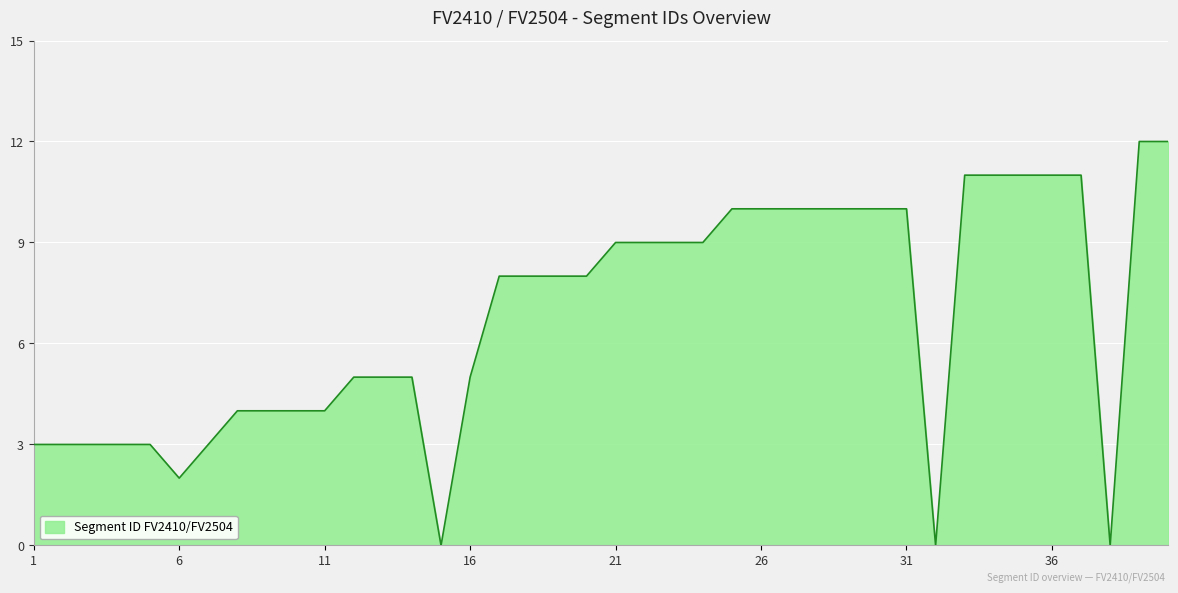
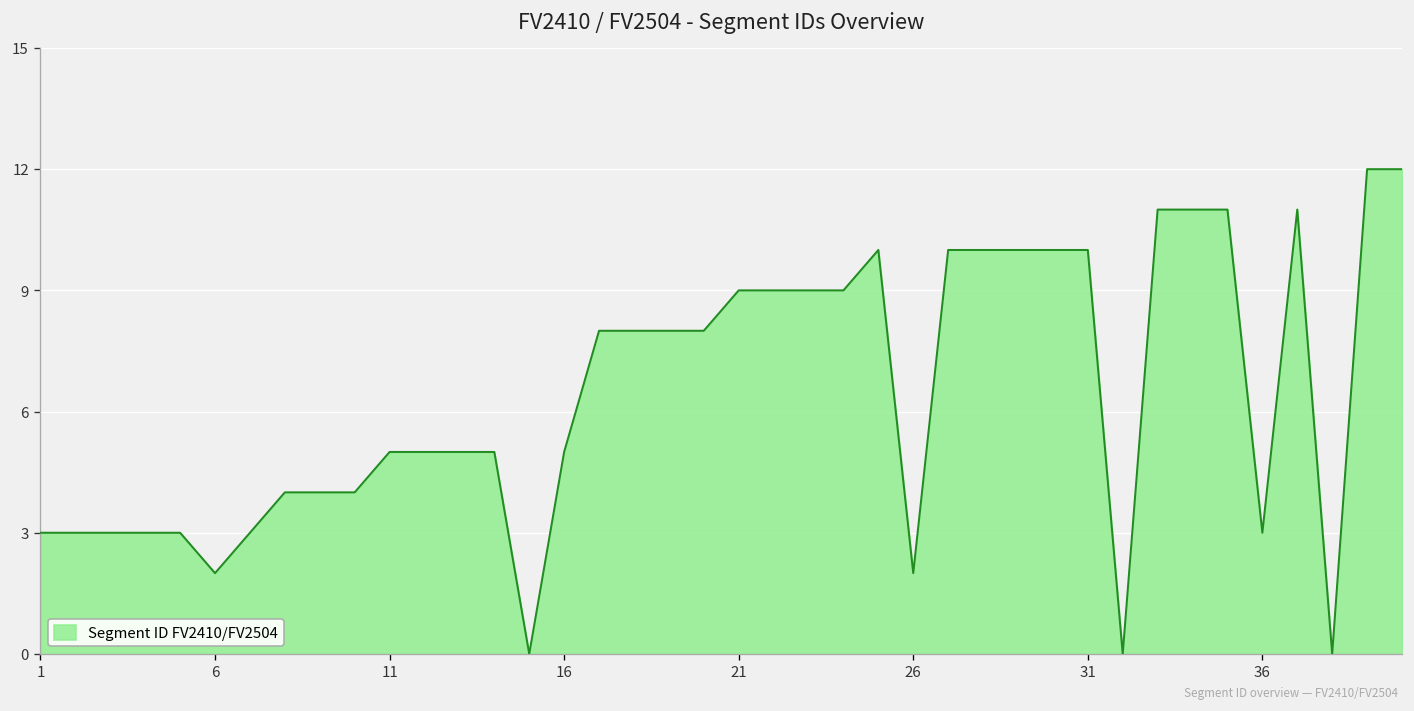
11: 4 -> 5
26: 10 -> 2
36: 11 -> 3
